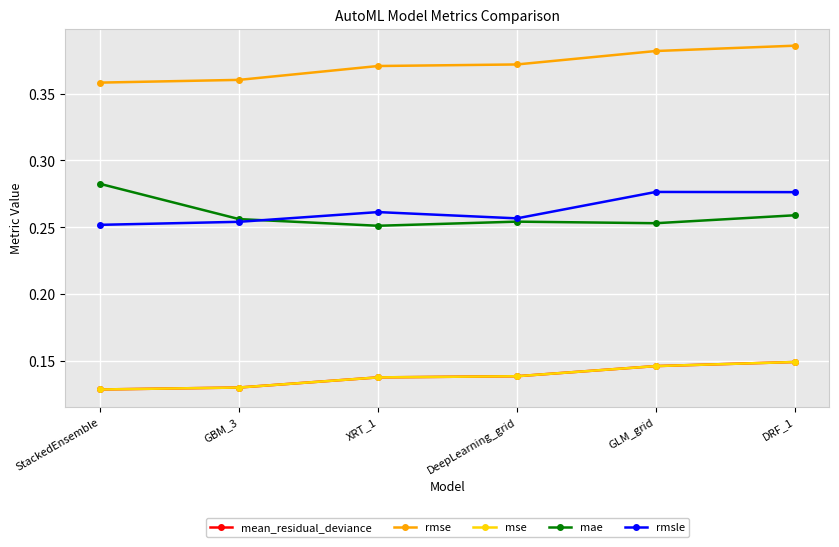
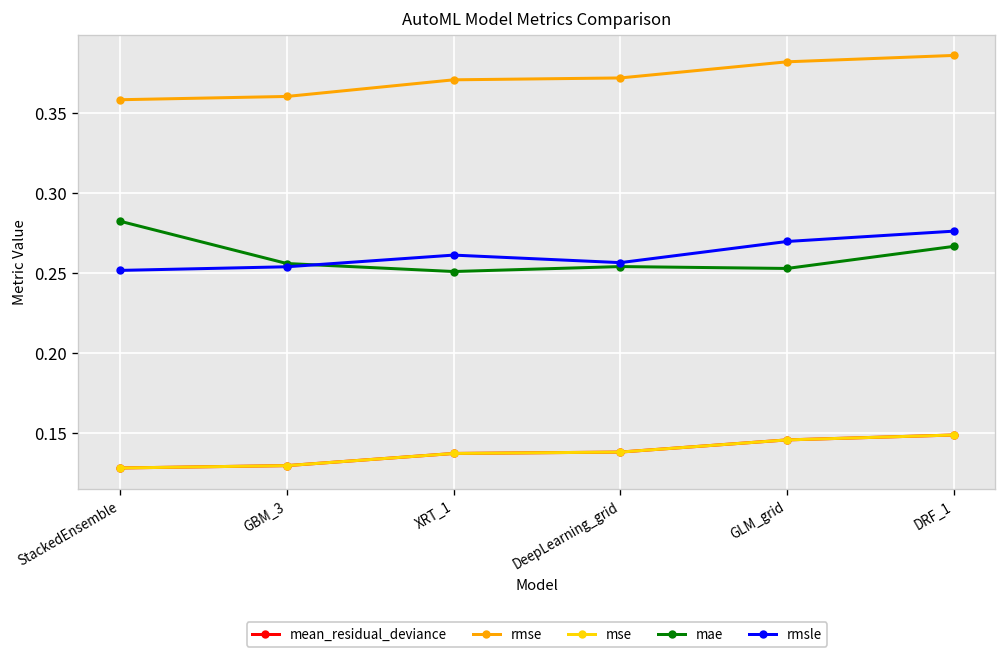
rmsle, GLM_grid: 0.276 -> 0.270
mae, DRF_1: 0.259 -> 0.267
